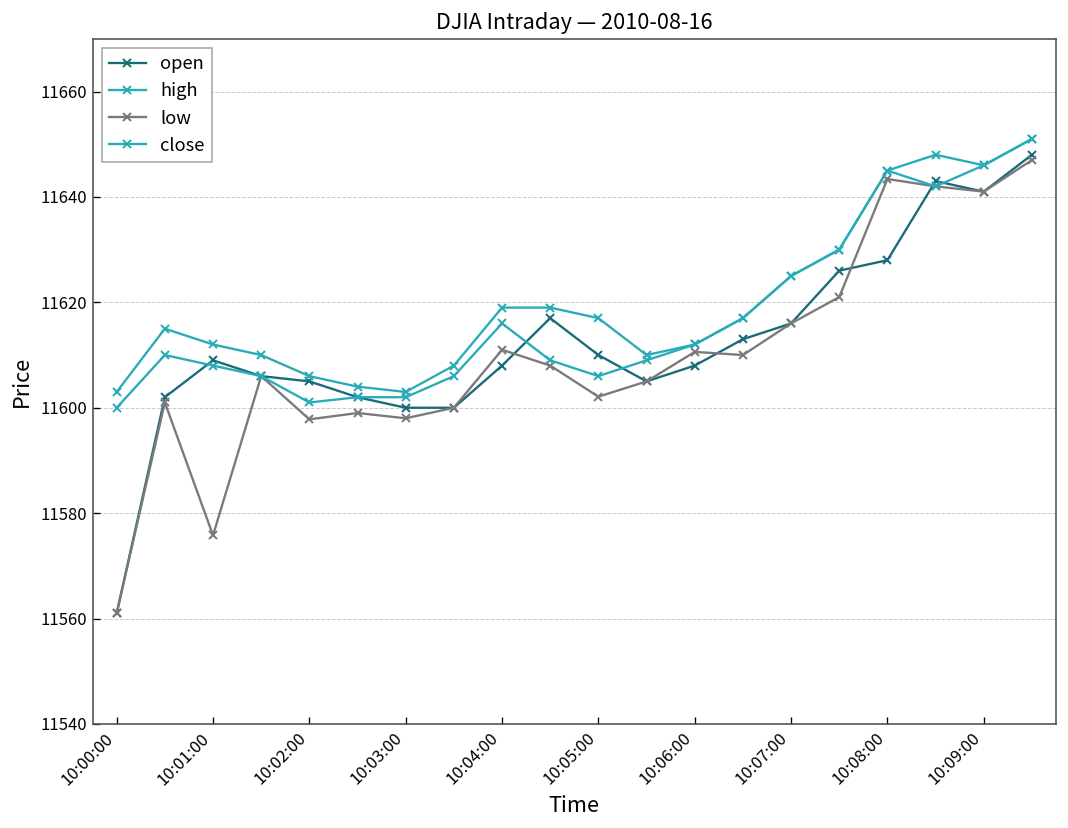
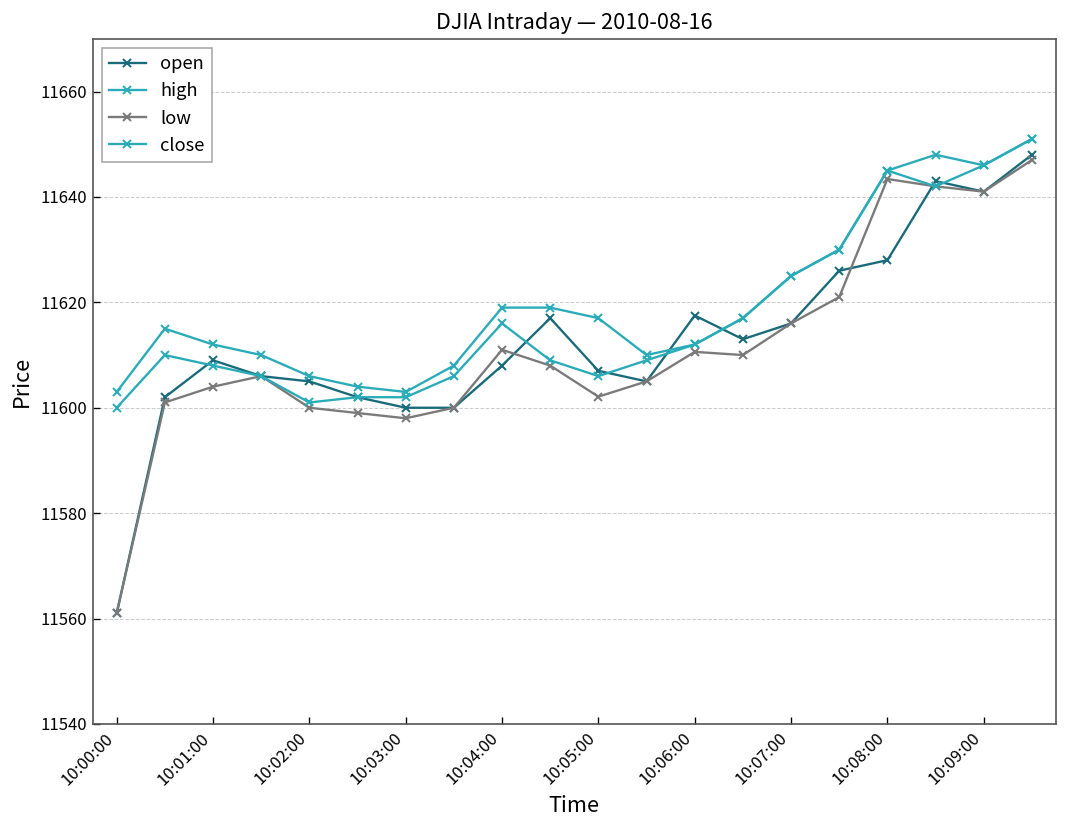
low, 10:01:00: 11576 -> 11604
low, 10:02:00: 11598 -> 11600
open, 10:05:00: 11610 -> 11607
open, 10:06:00: 11608 -> 11618
